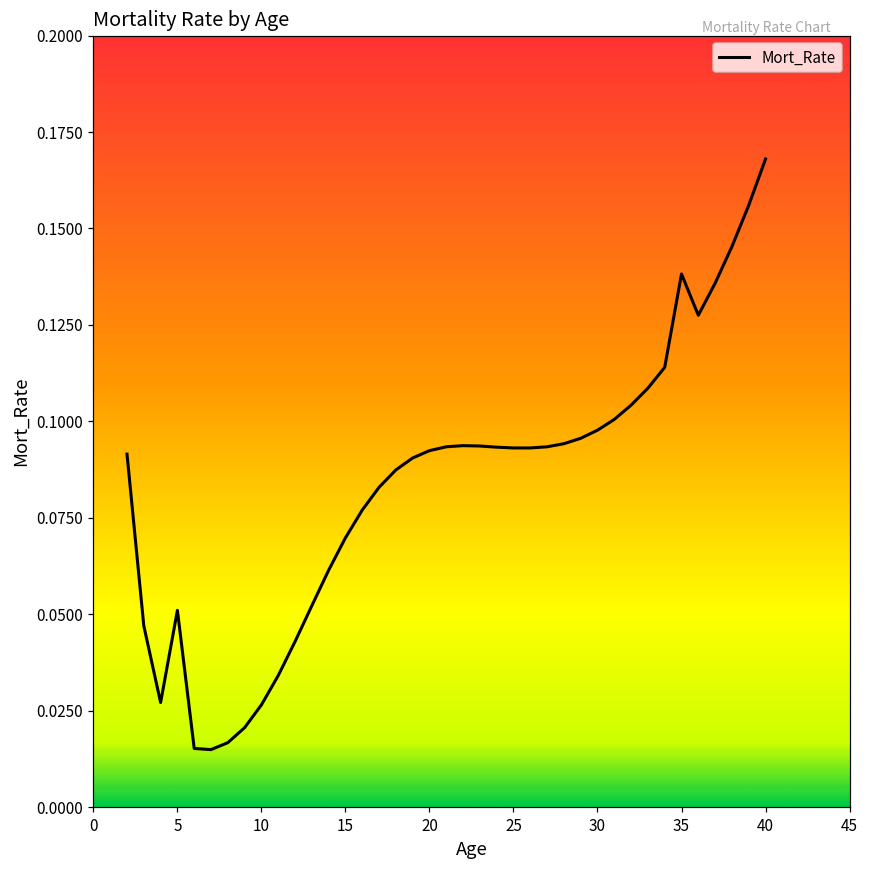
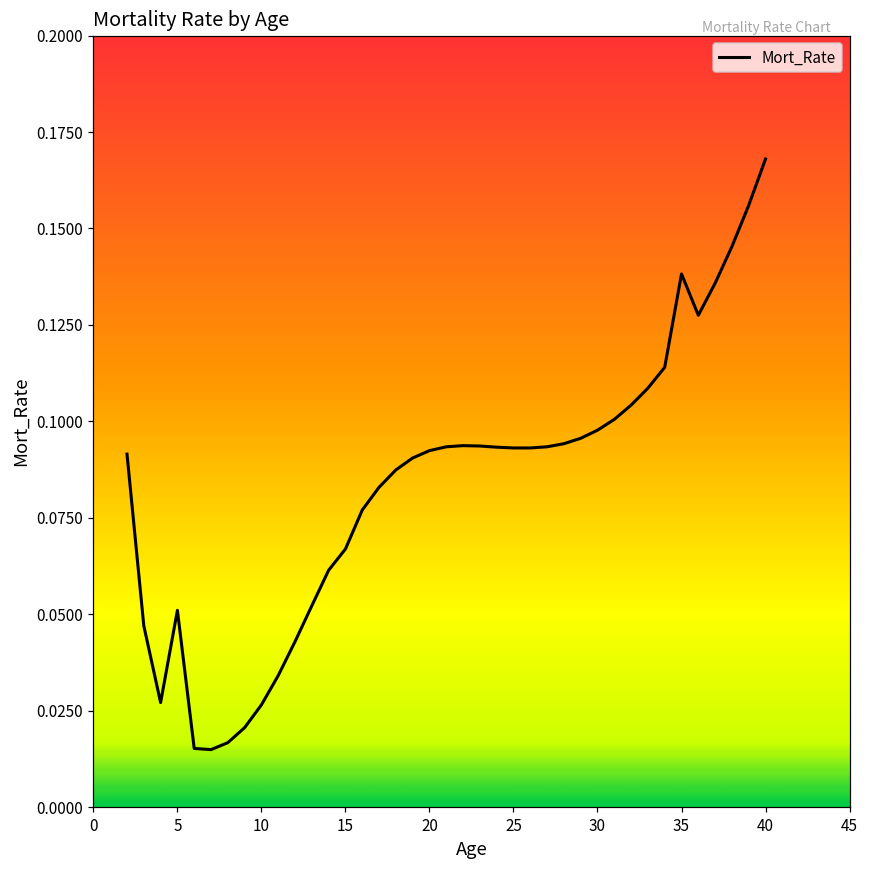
15: 0.070 -> 0.067
